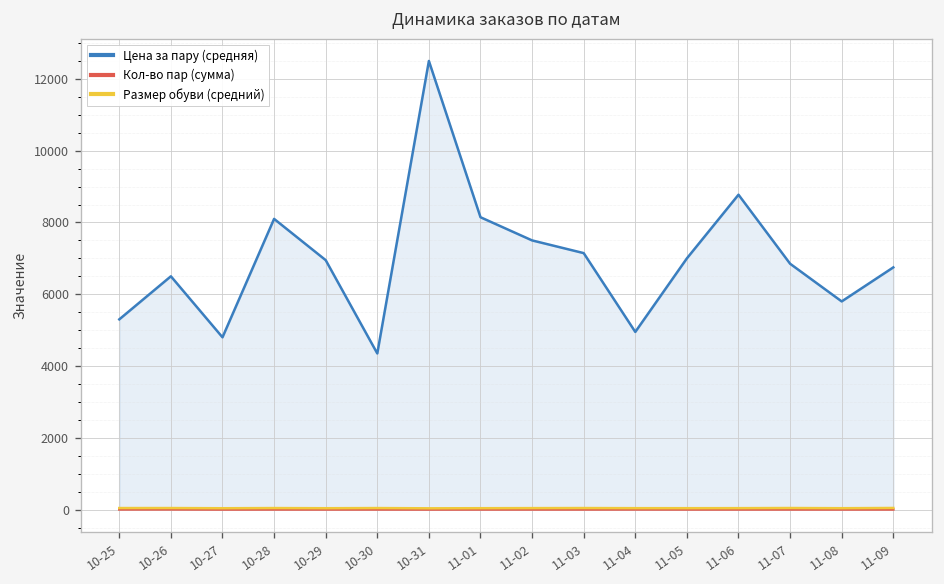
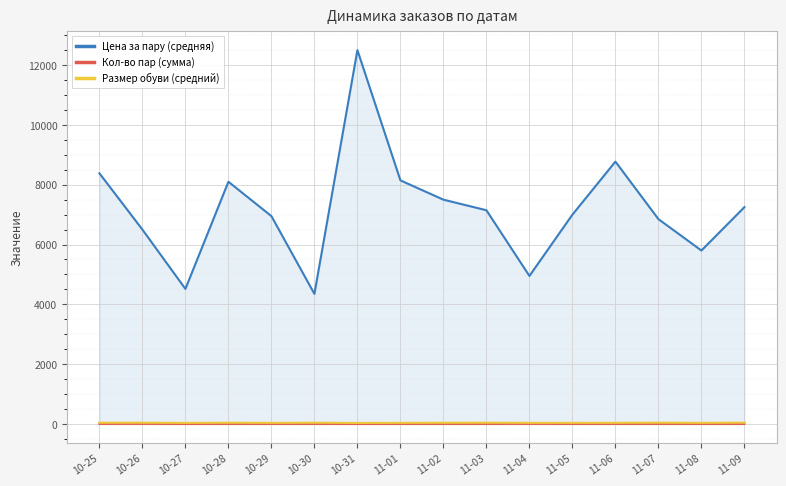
Цена за пару (средняя), 10-25: 5300 -> 8400
Цена за пару (средняя), 10-27: 4800 -> 4500
Цена за пару (средняя), 11-09: 6700 -> 7300
